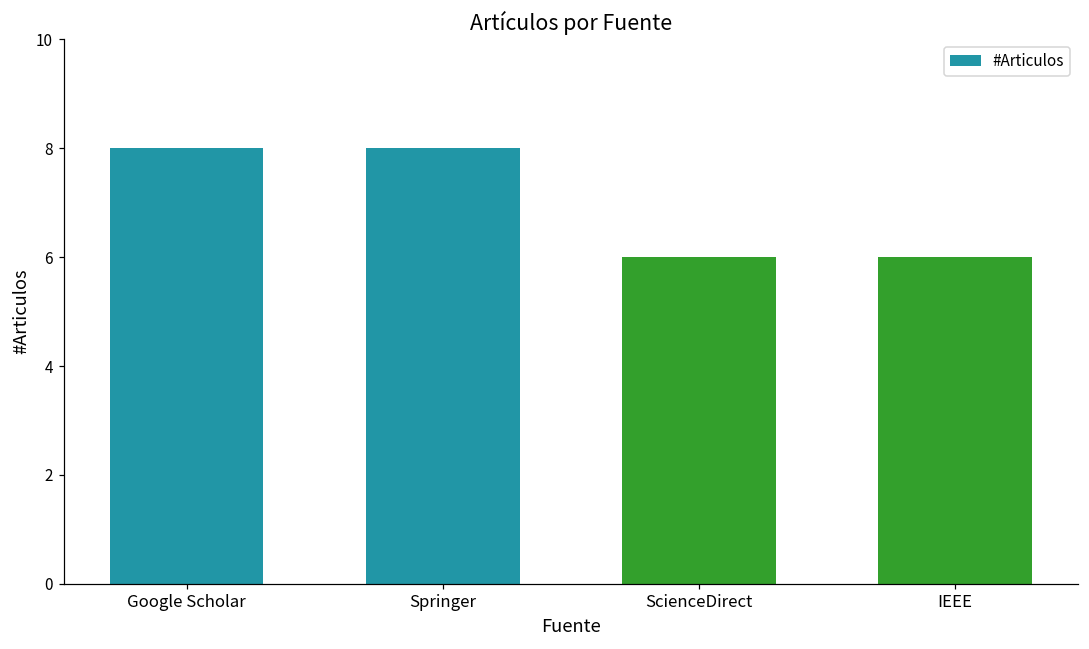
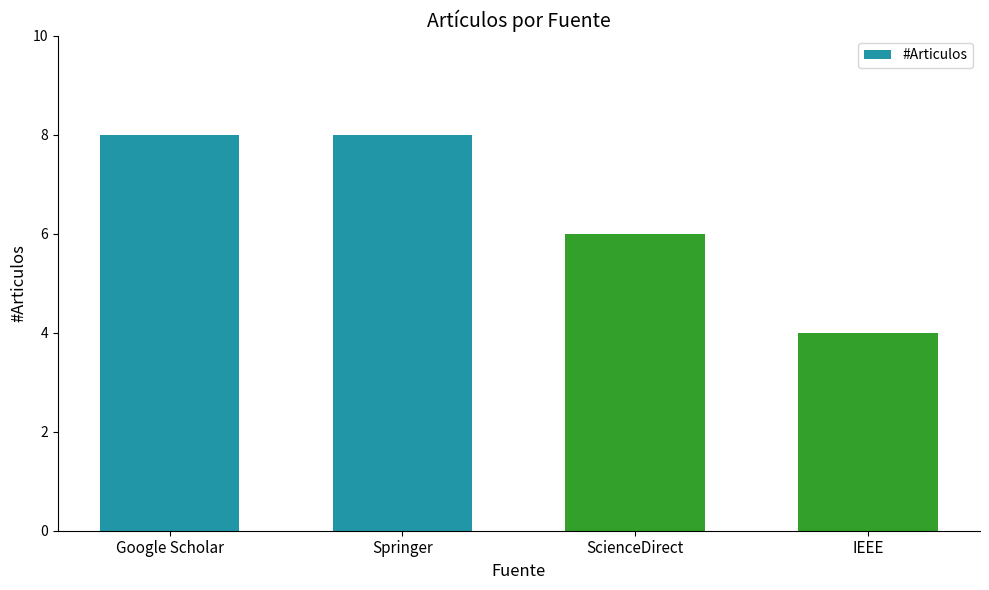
IEEE: 6 -> 4
